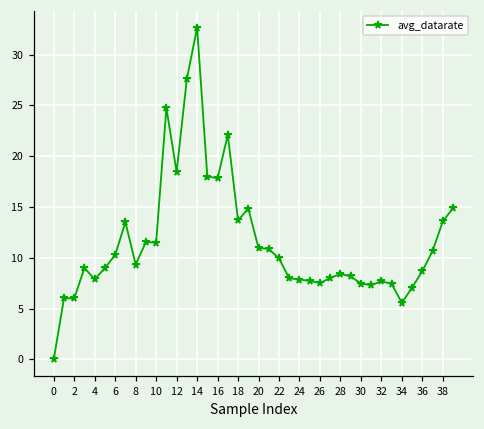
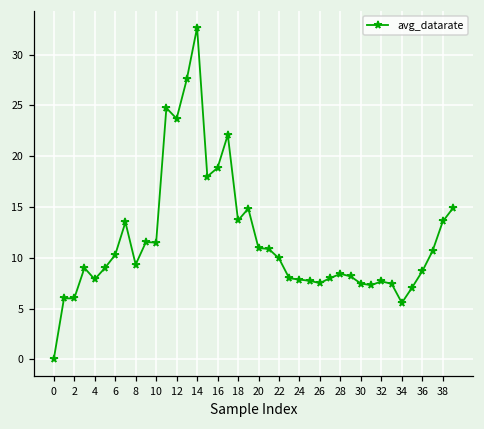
12: 18 -> 24
16: 18 -> 19
